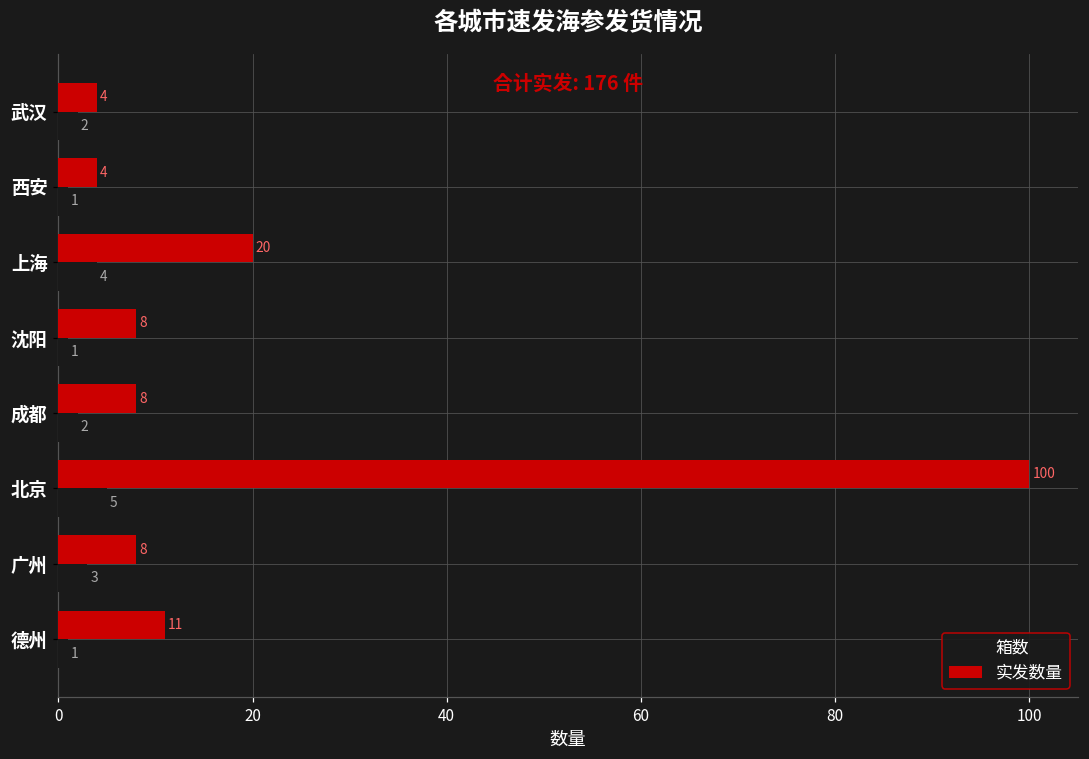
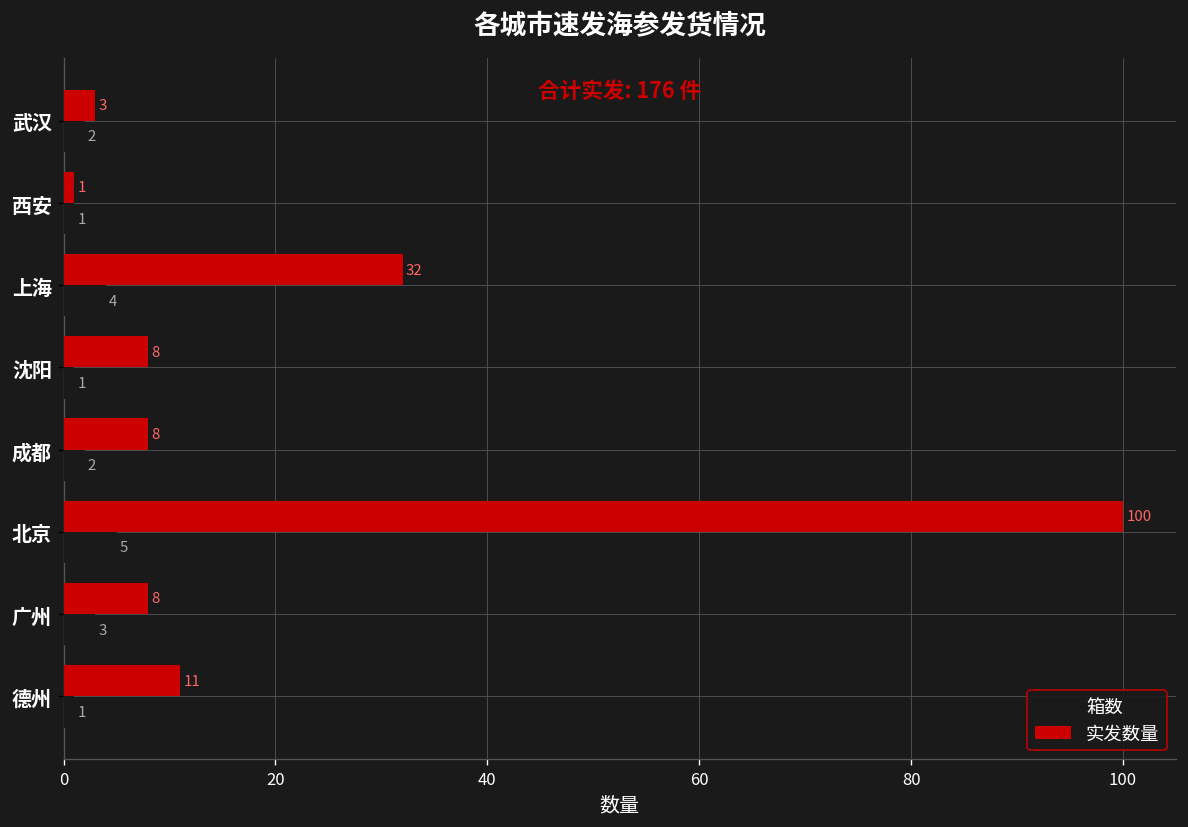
实发数量, 武汉: 4 -> 3
实发数量, 西安: 4 -> 1
实发数量, 上海: 20 -> 32
